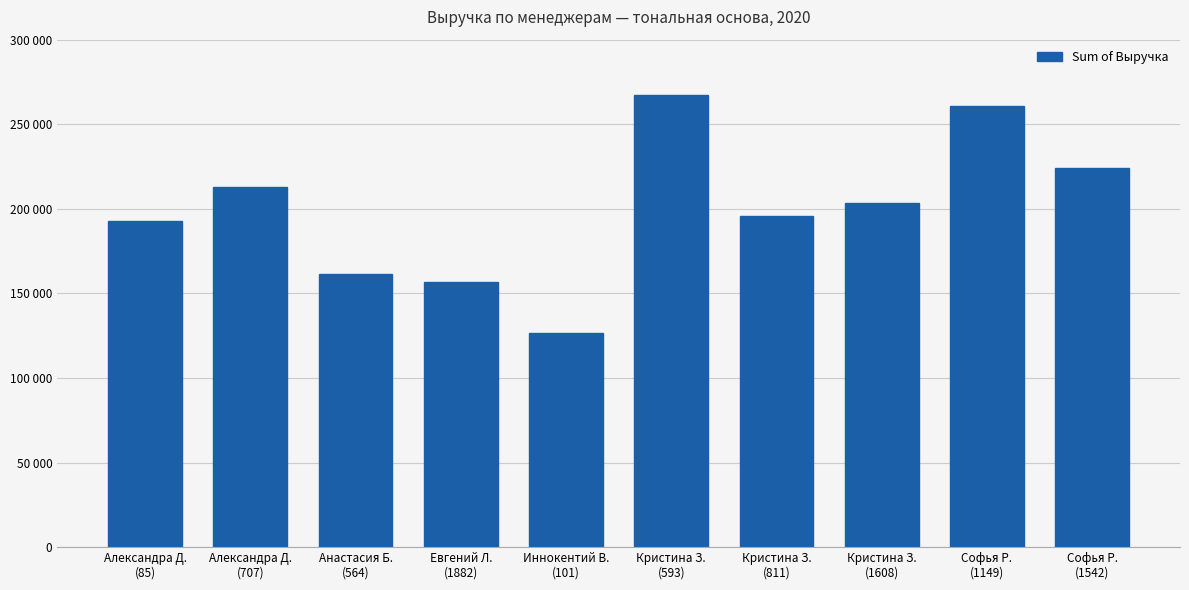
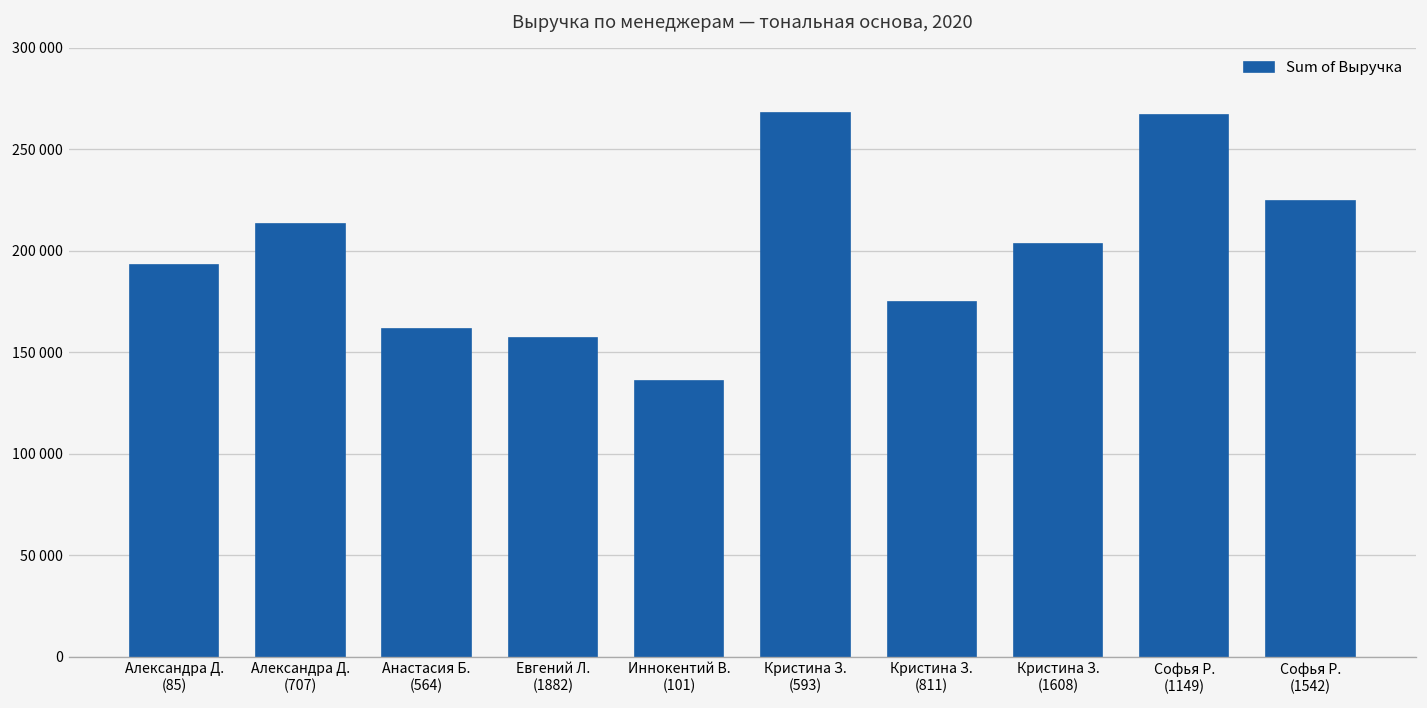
Иннокентий В. (101): 127000 -> 136000
Кристина З. (811): 196000 -> 174000
Софья Р. (1149): 261000 -> 267000
